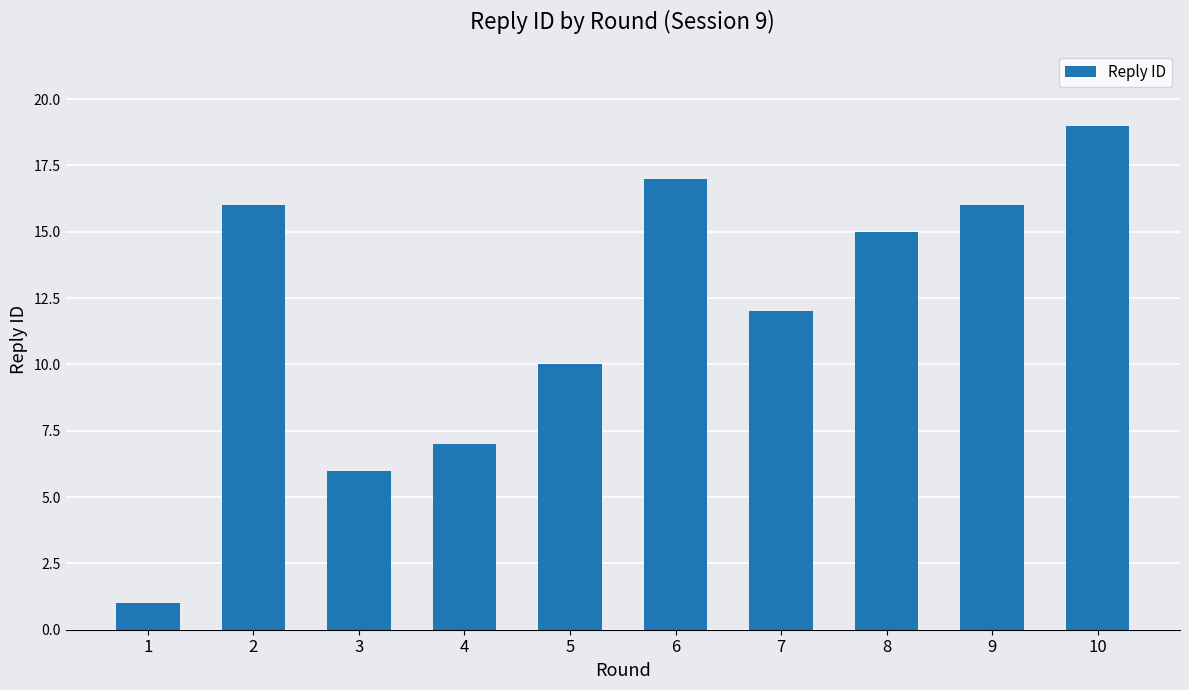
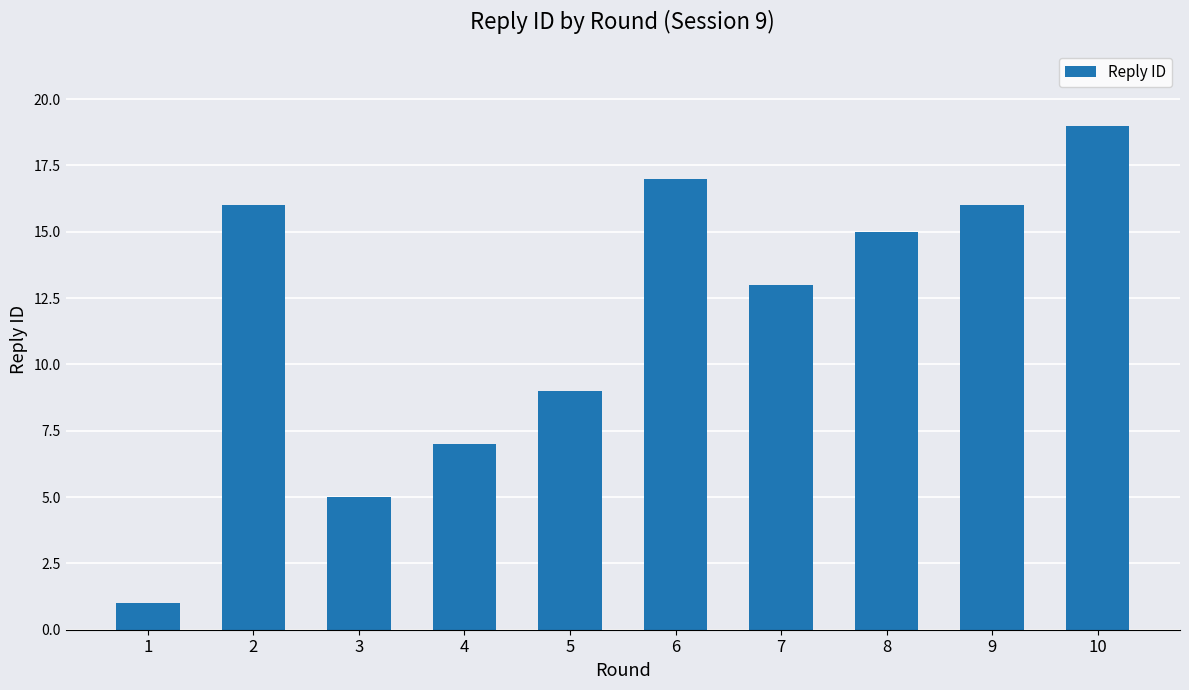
3: 6 -> 5
5: 10 -> 9
7: 12 -> 13
